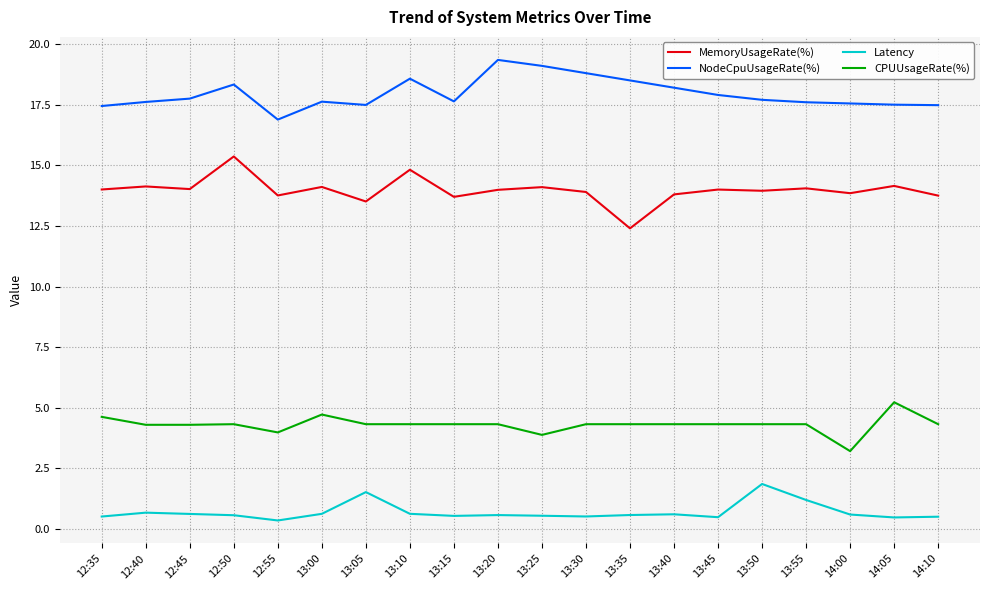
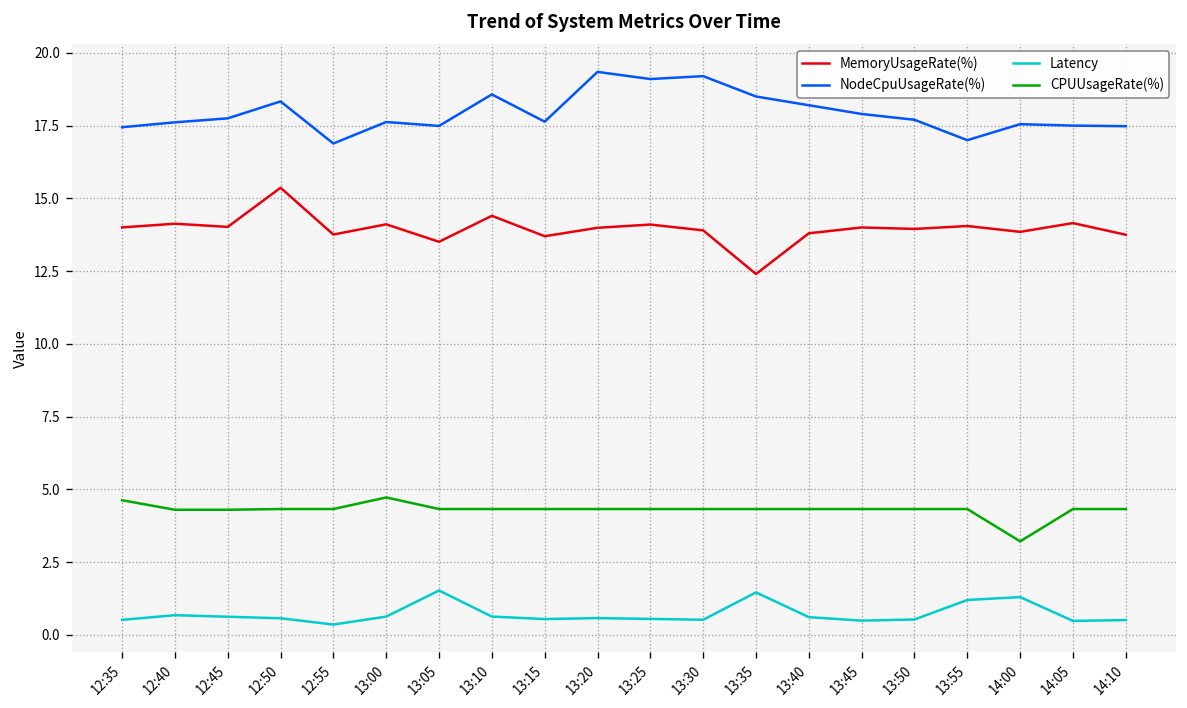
CPUUsageRate(%), 12:55: 4.0 -> 4.3
MemoryUsageRate(%), 13:10: 14.8 -> 14.4
CPUUsageRate(%), 13:25: 3.9 -> 4.3
NodeCpuUsageRate(%), 13:30: 18.8 -> 19.2
Latency, 13:35: 0.6 -> 1.5
Latency, 13:50: 1.9 -> 0.5
NodeCpuUsageRate(%), 13:55: 17.6 -> 17.0
Latency, 14:00: 0.6 -> 1.3
CPUUsageRate(%), 14:05: 5.2 -> 4.3
